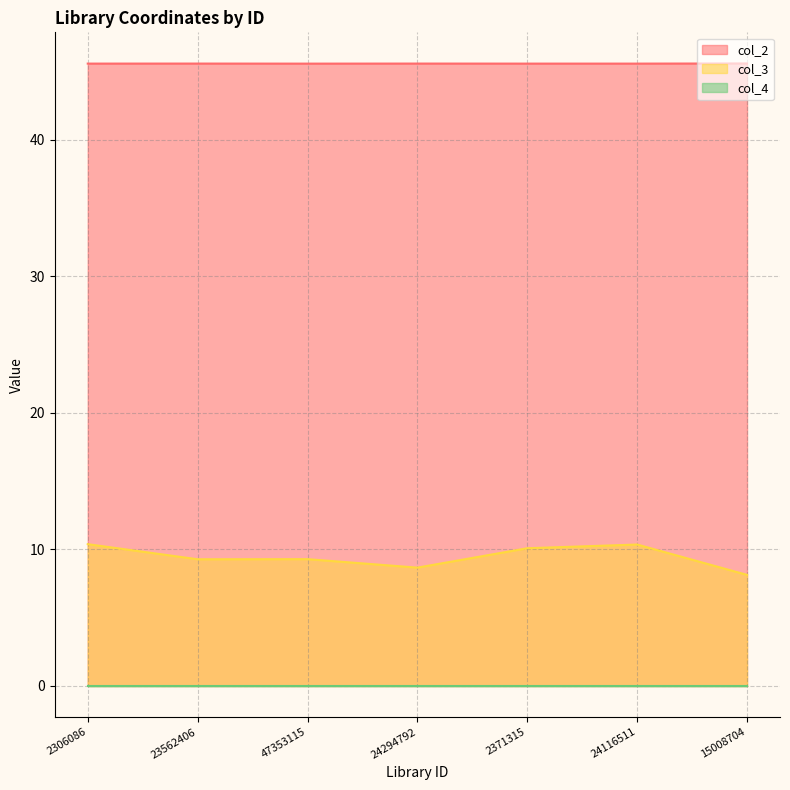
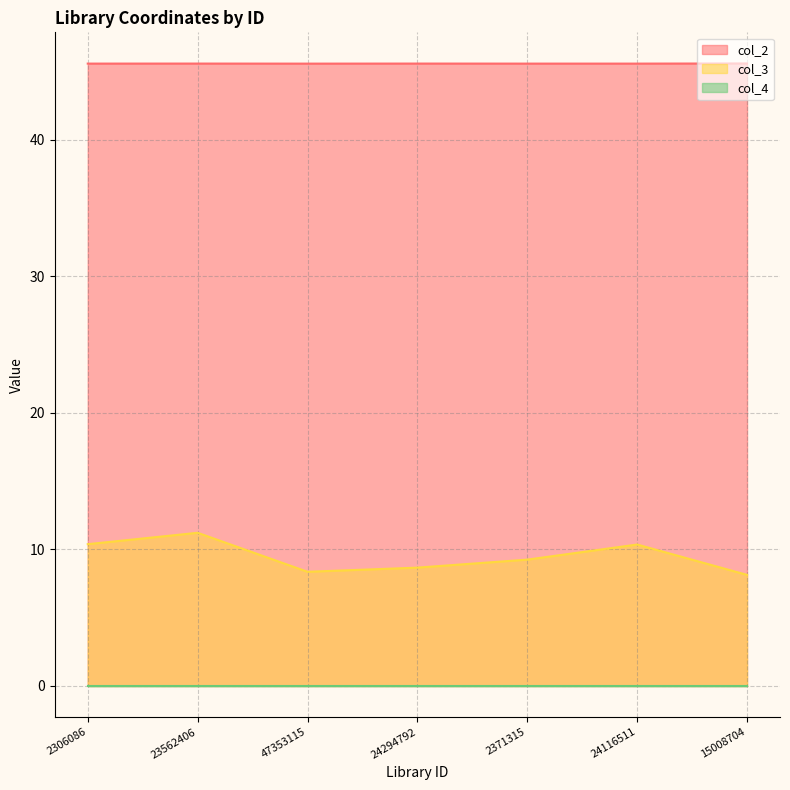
col_3, 23562406: 9.3 -> 11.2
col_3, 47353115: 9.3 -> 8.4
col_3, 2371315: 10.1 -> 9.3
